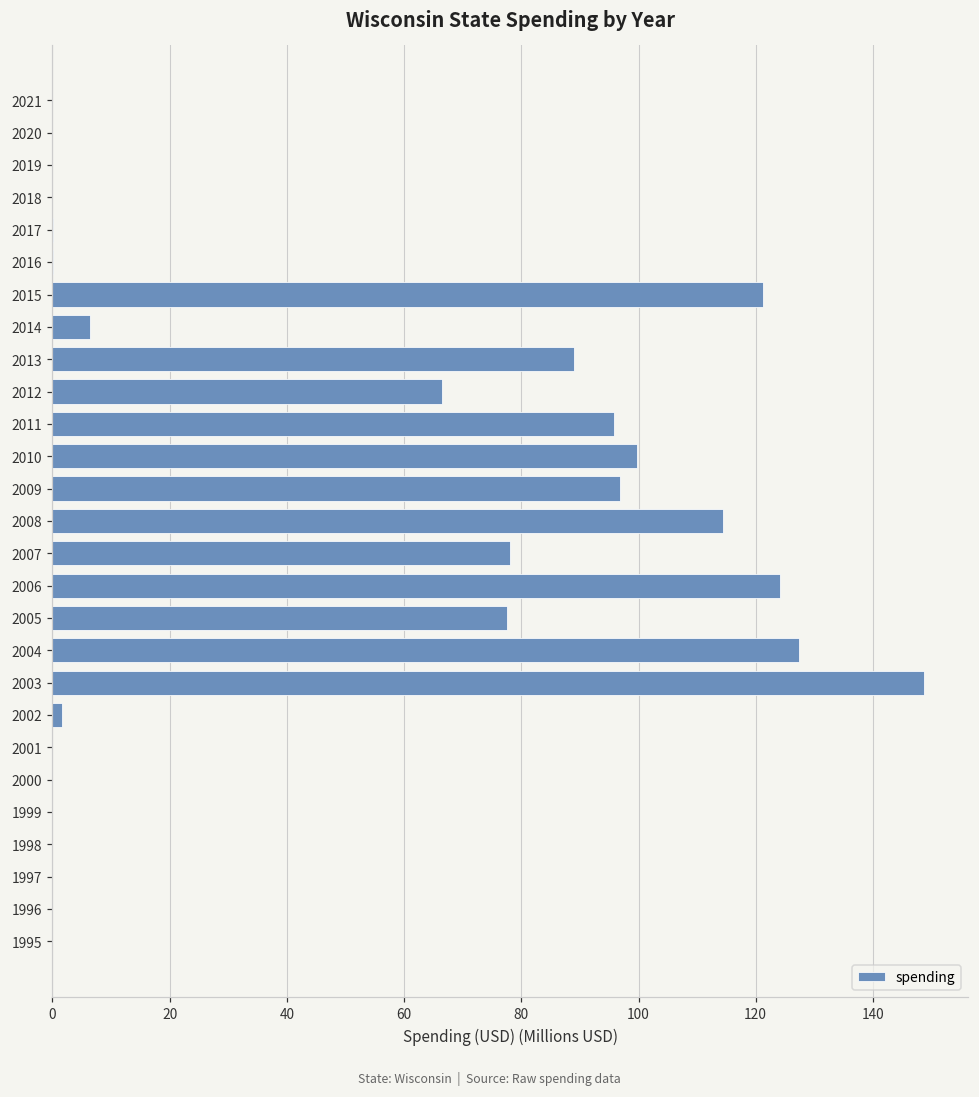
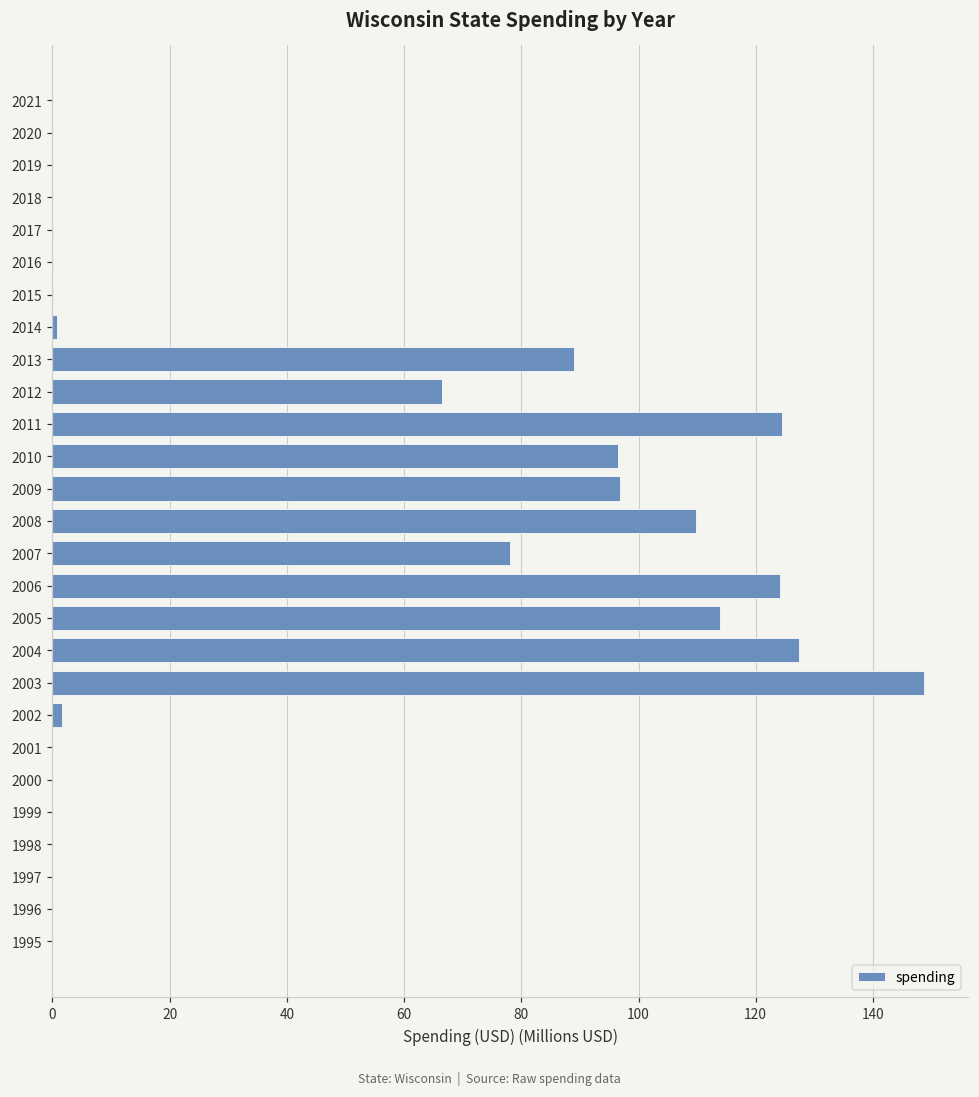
2015: 121 -> 0
2014: 6 -> 1
2011: 96 -> 125
2010: 100 -> 97
2008: 114 -> 110
2005: 78 -> 114
